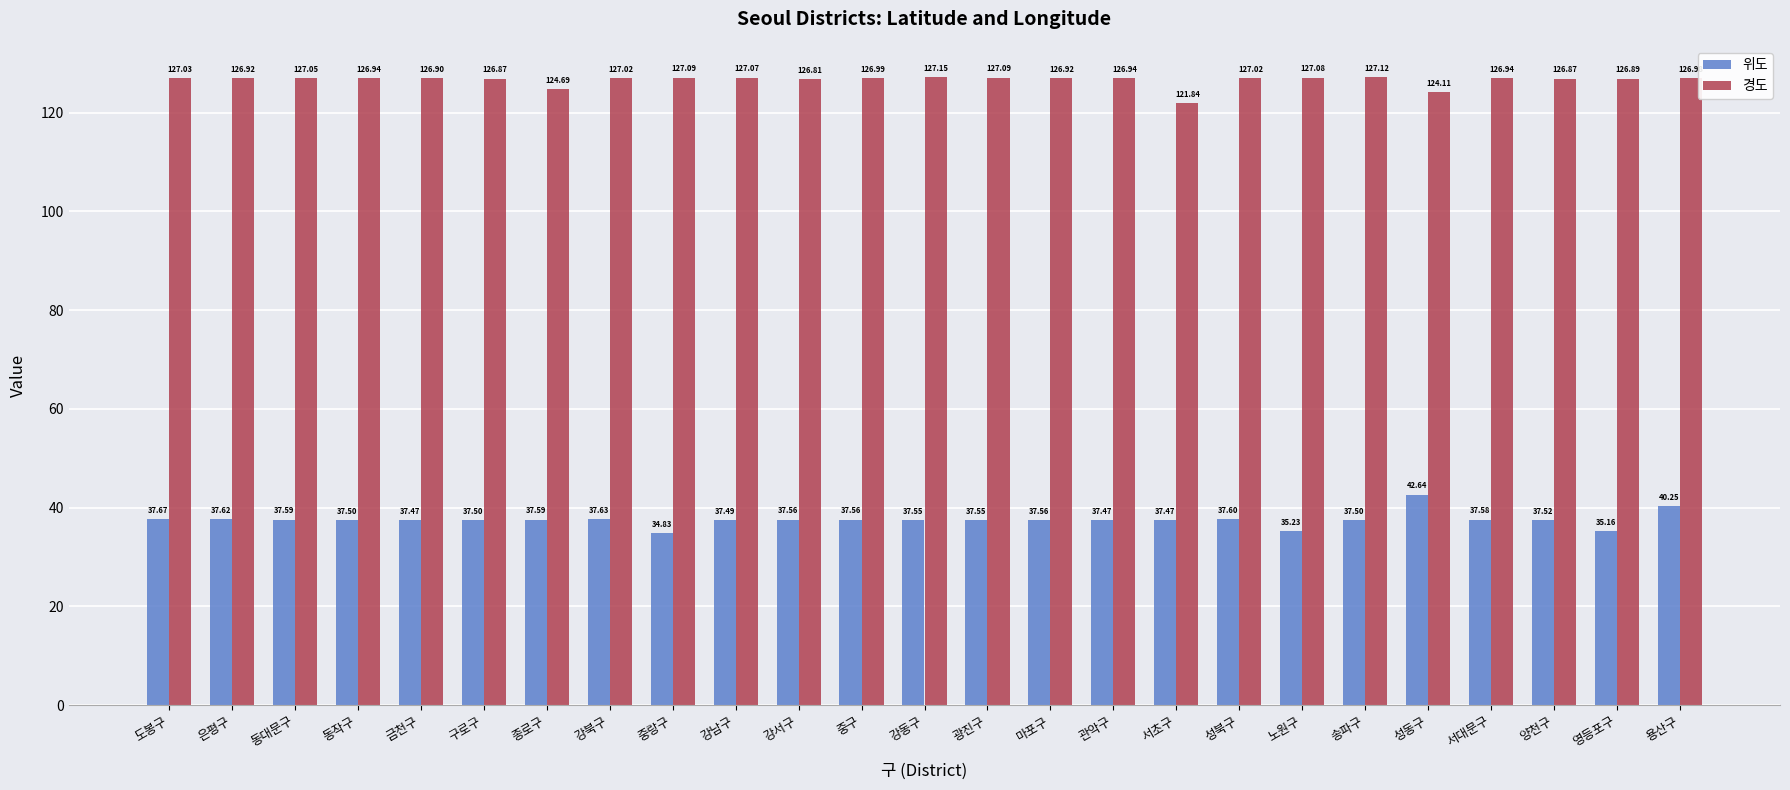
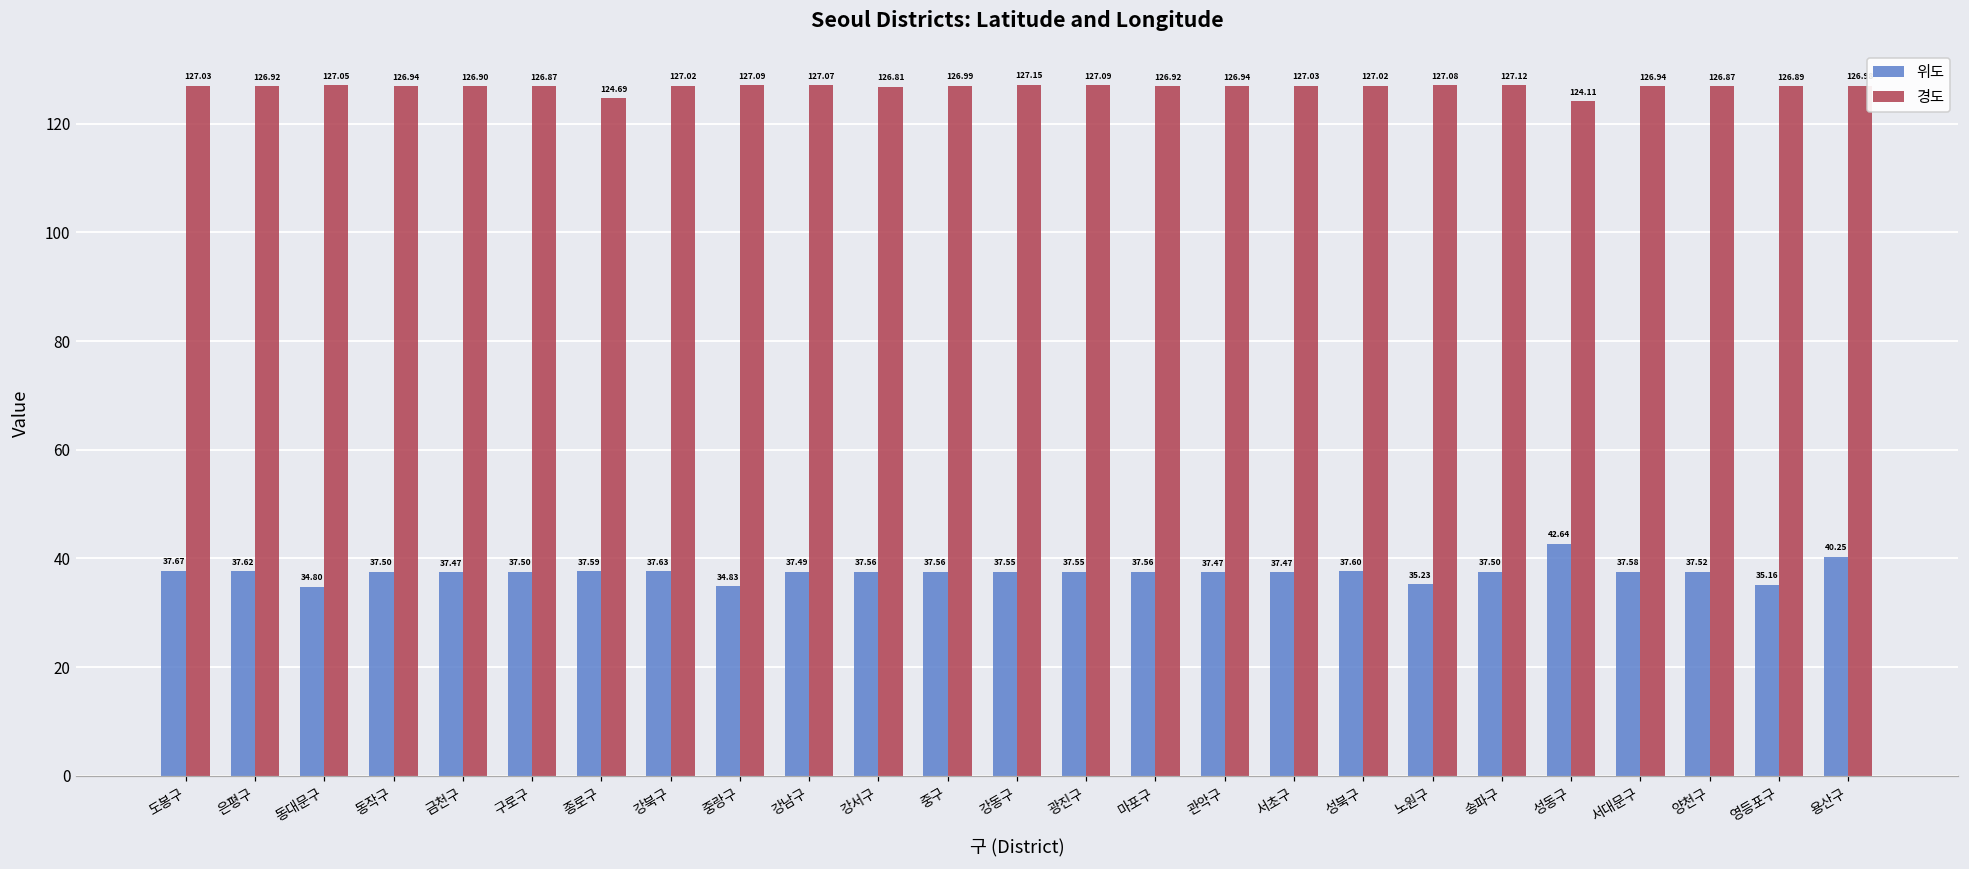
위도, 동대문구: 37.59 -> 34.80
경도, 서초구: 121.84 -> 127.03
